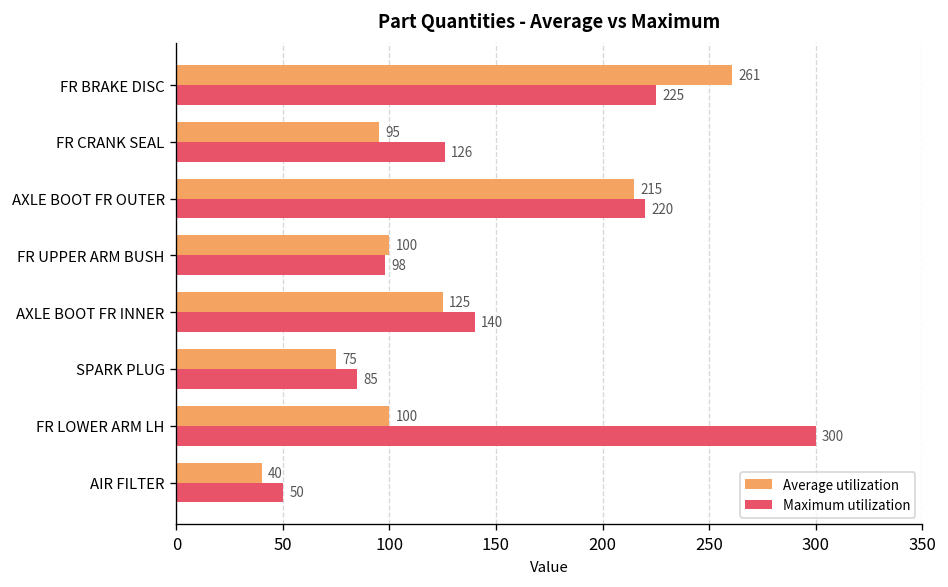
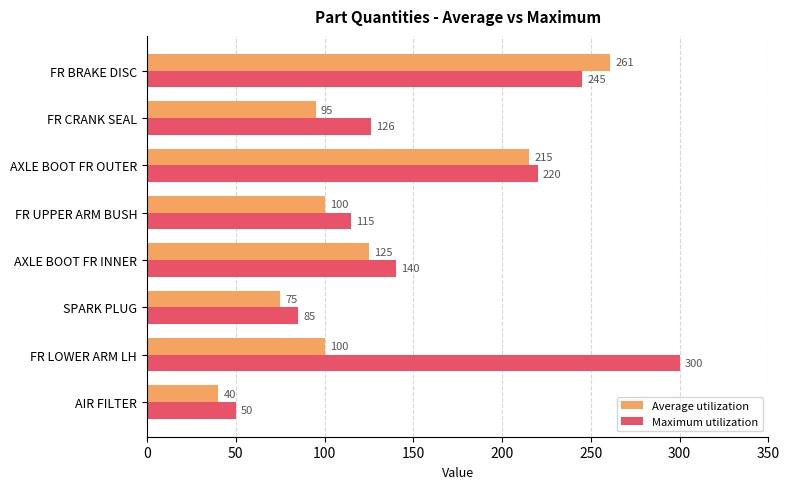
Maximum utilization, FR BRAKE DISC: 225 -> 245
Maximum utilization, FR UPPER ARM BUSH: 98 -> 115
